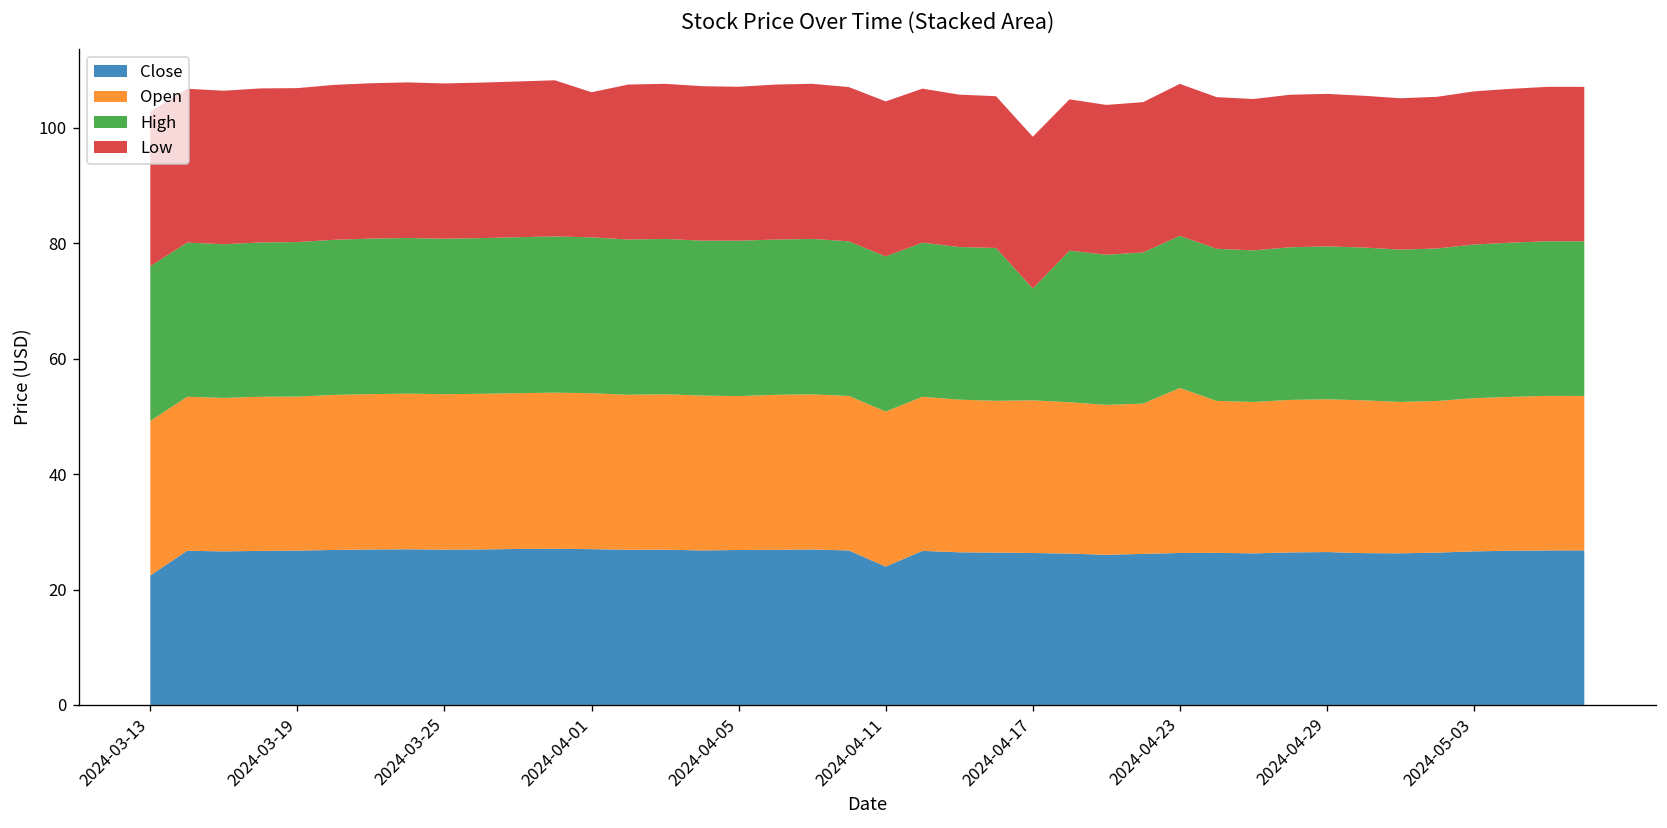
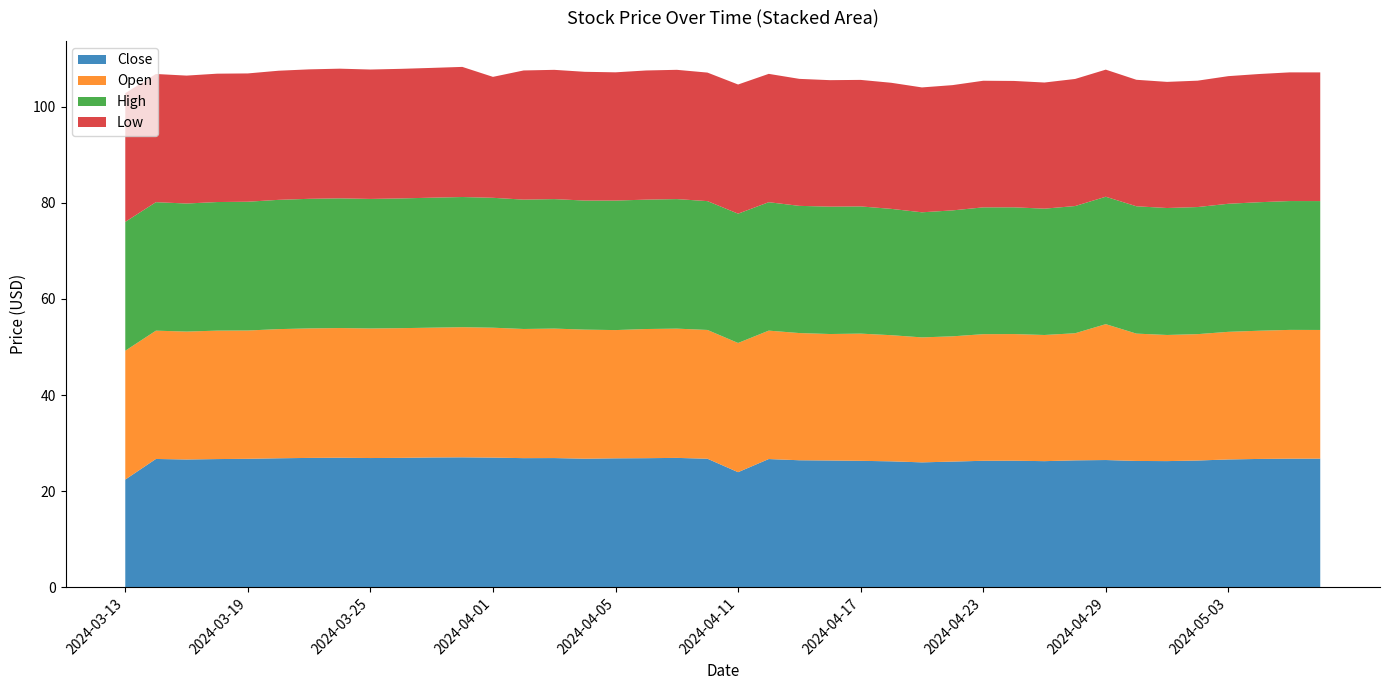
High, 2024-04-17: 19 -> 26
Open, 2024-04-23: 29 -> 26
Open, 2024-04-29: 26 -> 28
